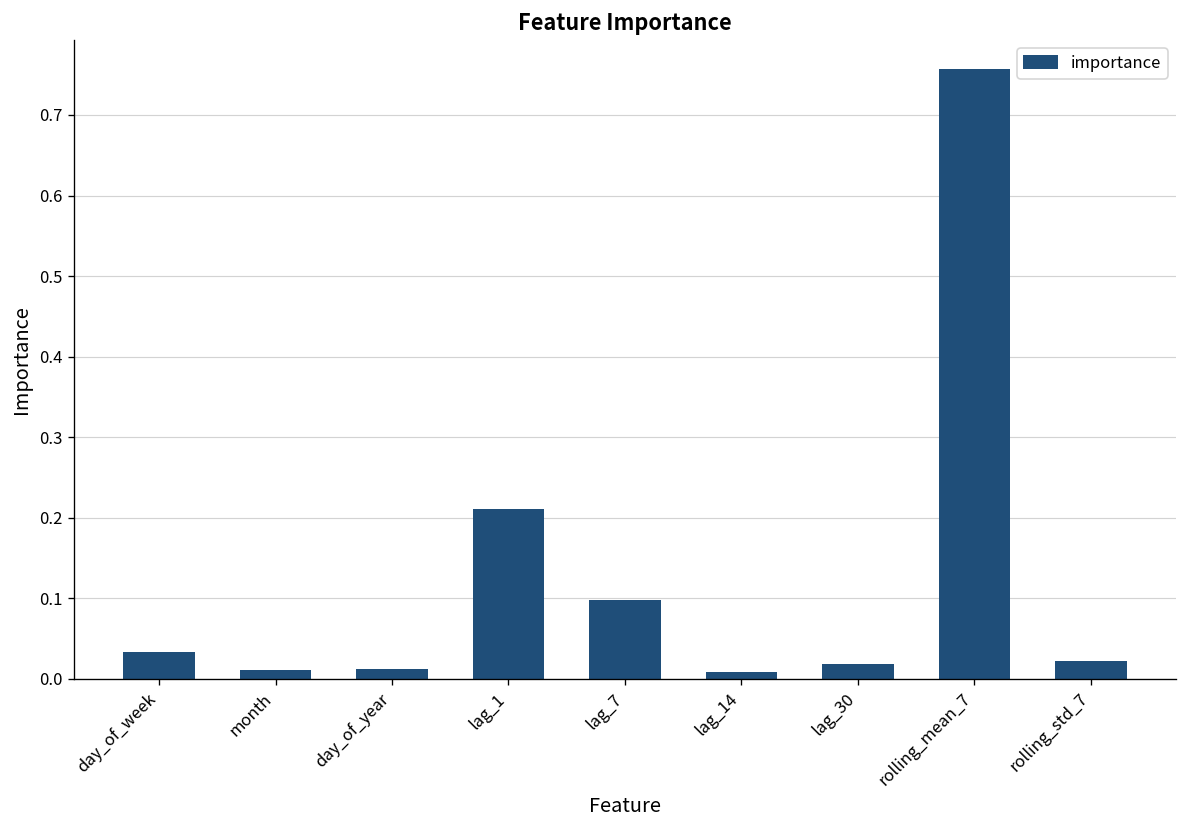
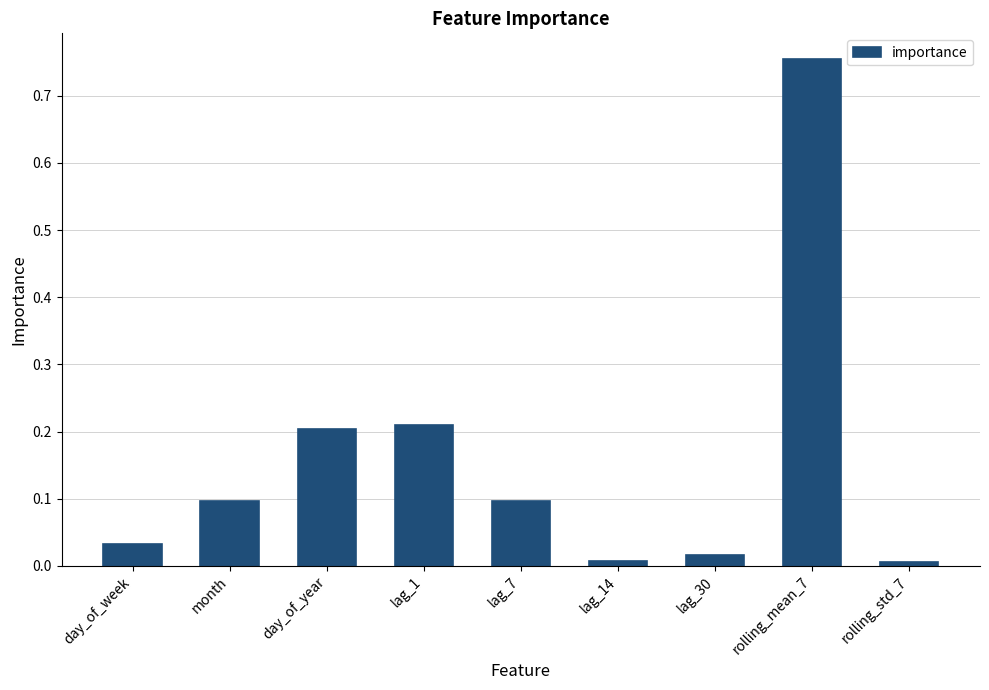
month: 0.01 -> 0.10
day_of_year: 0.01 -> 0.20
rolling_std_7: 0.02 -> 0.01
